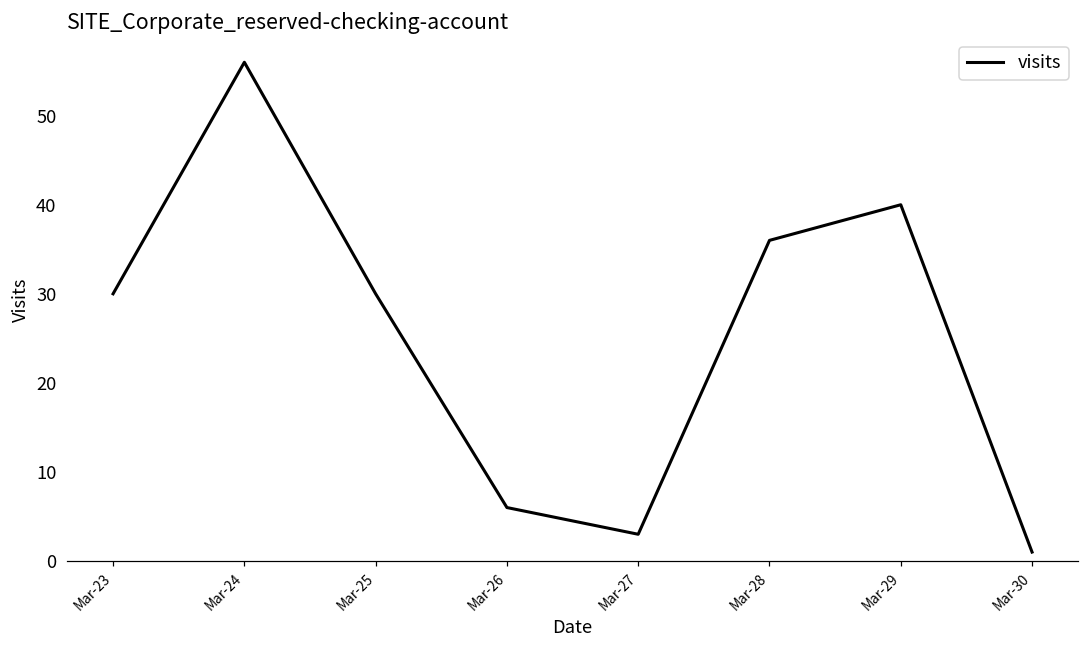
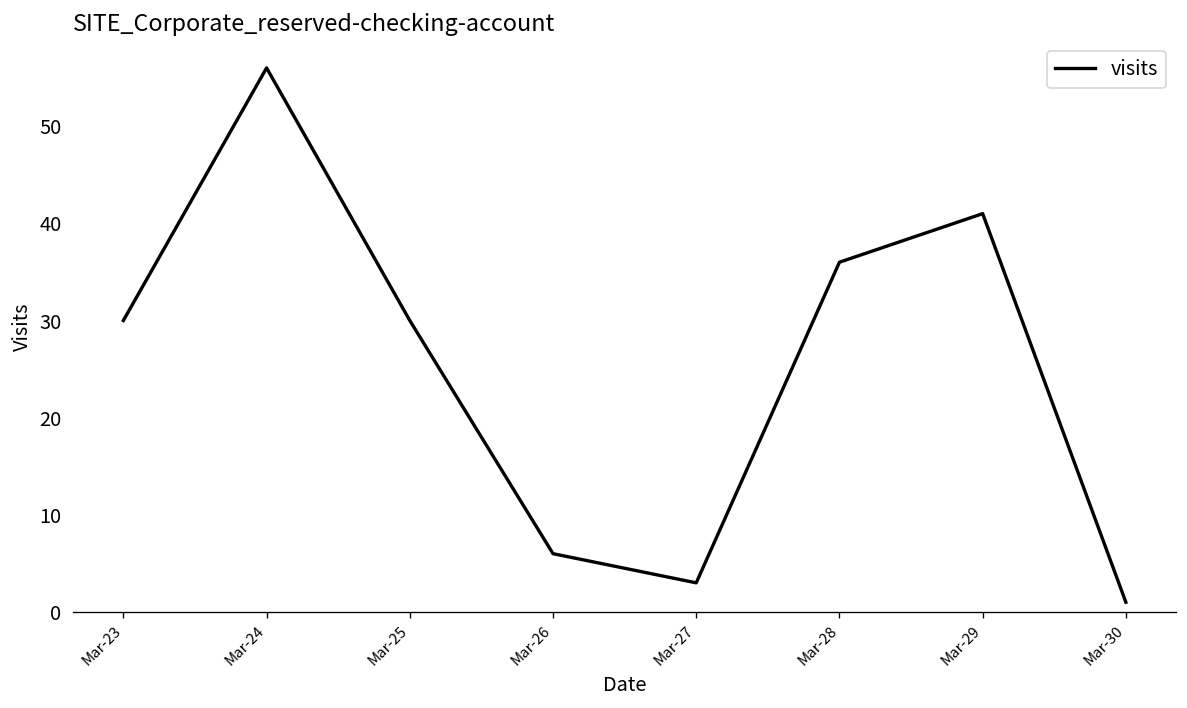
Mar-29: 40 -> 41
